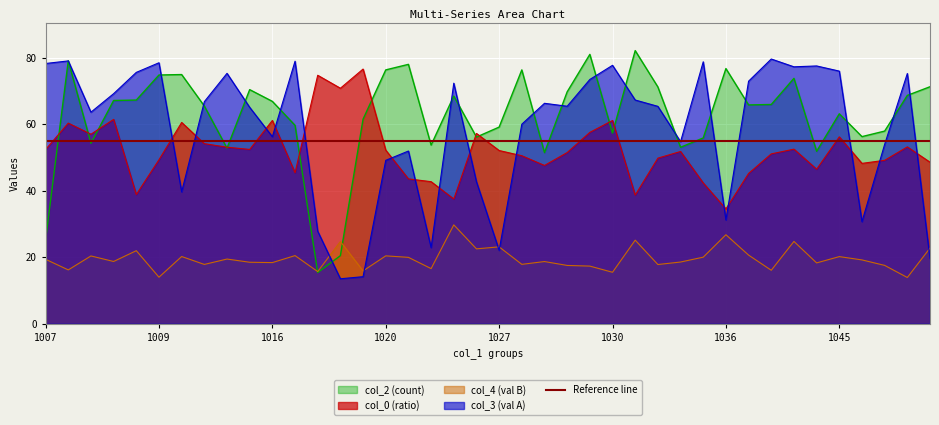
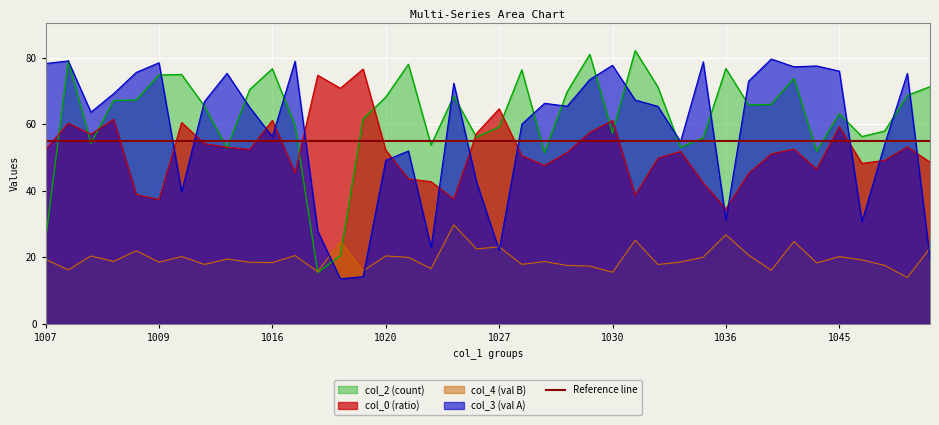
col_0 (ratio), 1009: 49 -> 37
col_4 (val B), 1009: 14 -> 19
col_2 (count), 1016: 67 -> 77
col_2 (count), 1020: 76 -> 68
col_0 (ratio), 1027: 52 -> 65
col_0 (ratio), 1045: 56 -> 59
